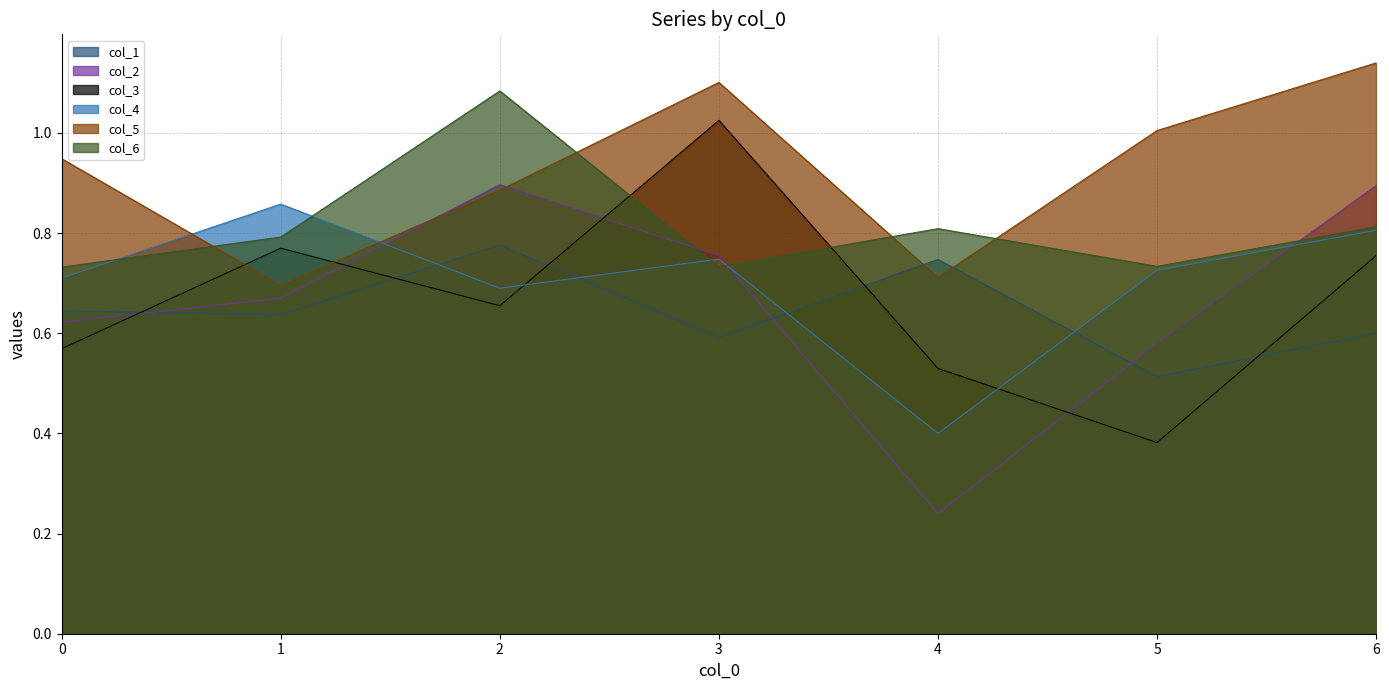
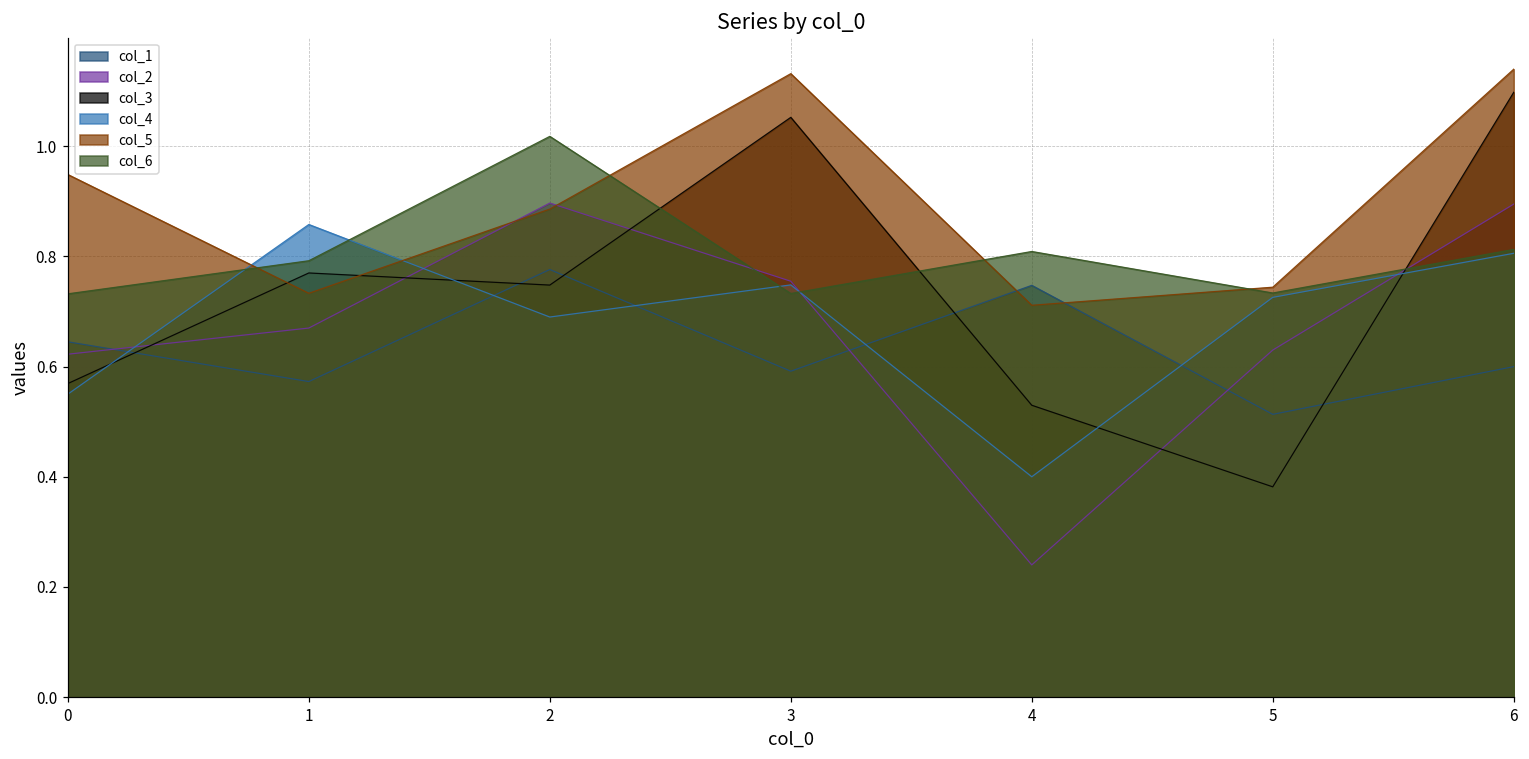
col_4, 0: 0.71 -> 0.55
col_1, 1: 0.64 -> 0.57
col_5, 1: 0.70 -> 0.73
col_3, 2: 0.66 -> 0.75
col_6, 2: 1.08 -> 1.02
col_3, 3: 1.03 -> 1.05
col_5, 3: 1.10 -> 1.13
col_2, 5: 0.58 -> 0.63
col_5, 5: 1.00 -> 0.74
col_3, 6: 0.76 -> 1.10
